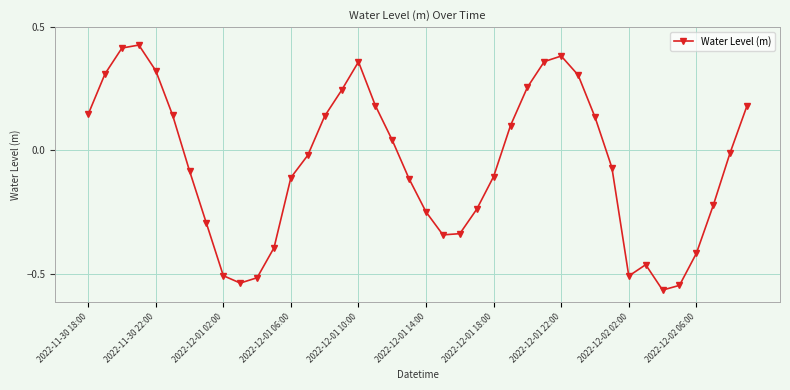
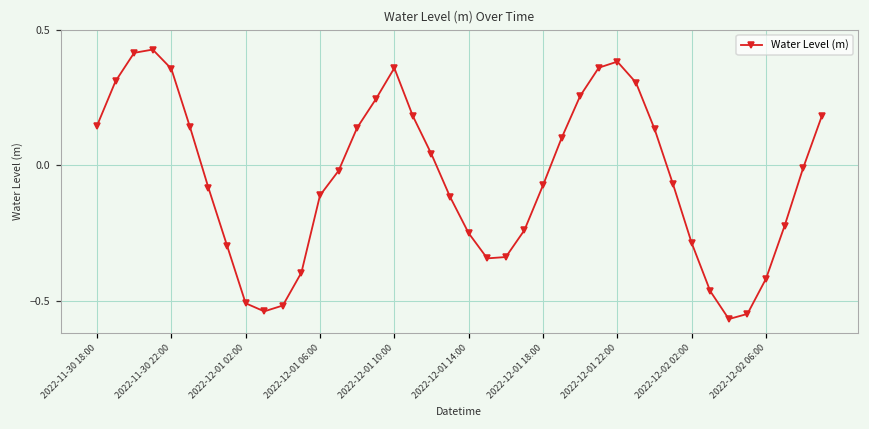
2022-11-30 22:00: 0.32 -> 0.36
2022-12-01 18:00: -0.11 -> -0.07
2022-12-02 02:00: -0.51 -> -0.29
